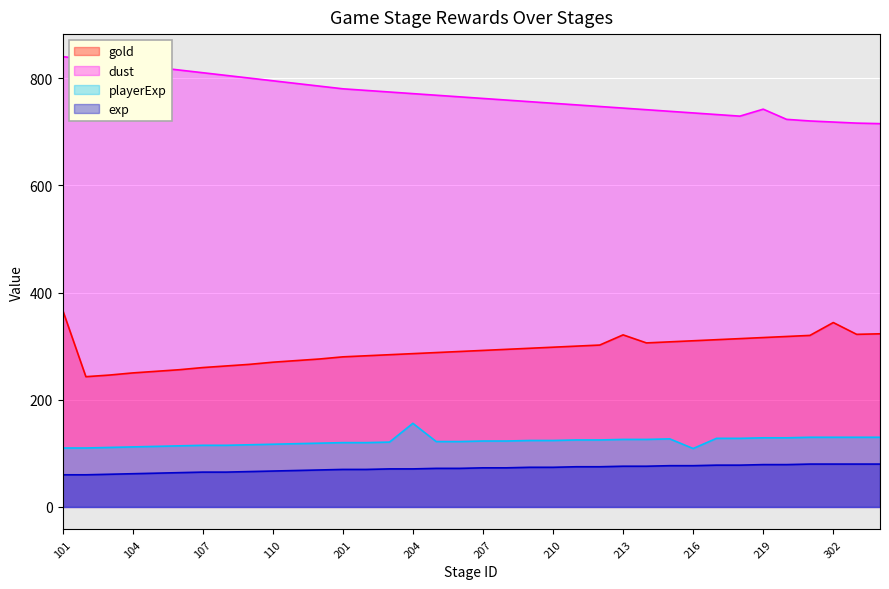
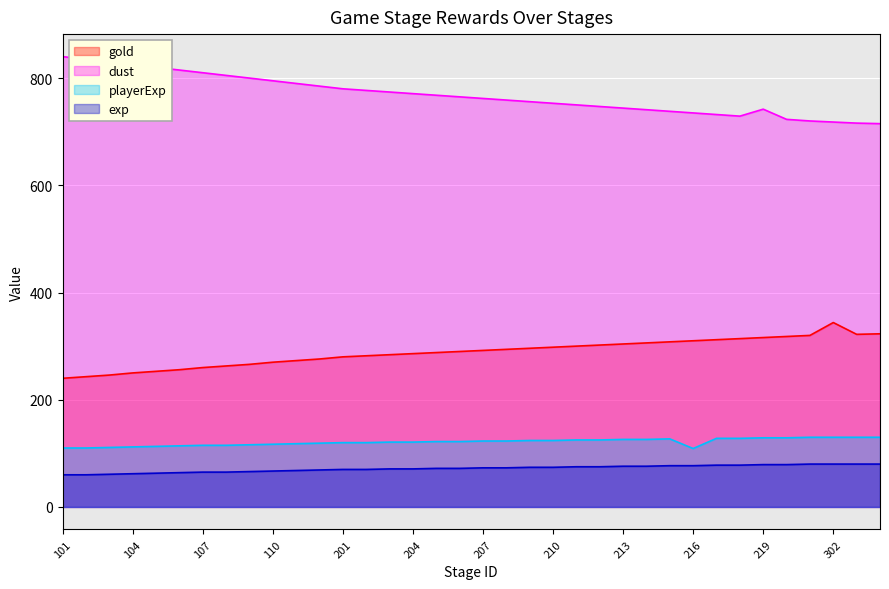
gold, 101: 370 -> 240
playerExp, 204: 160 -> 120
gold, 213: 320 -> 300
